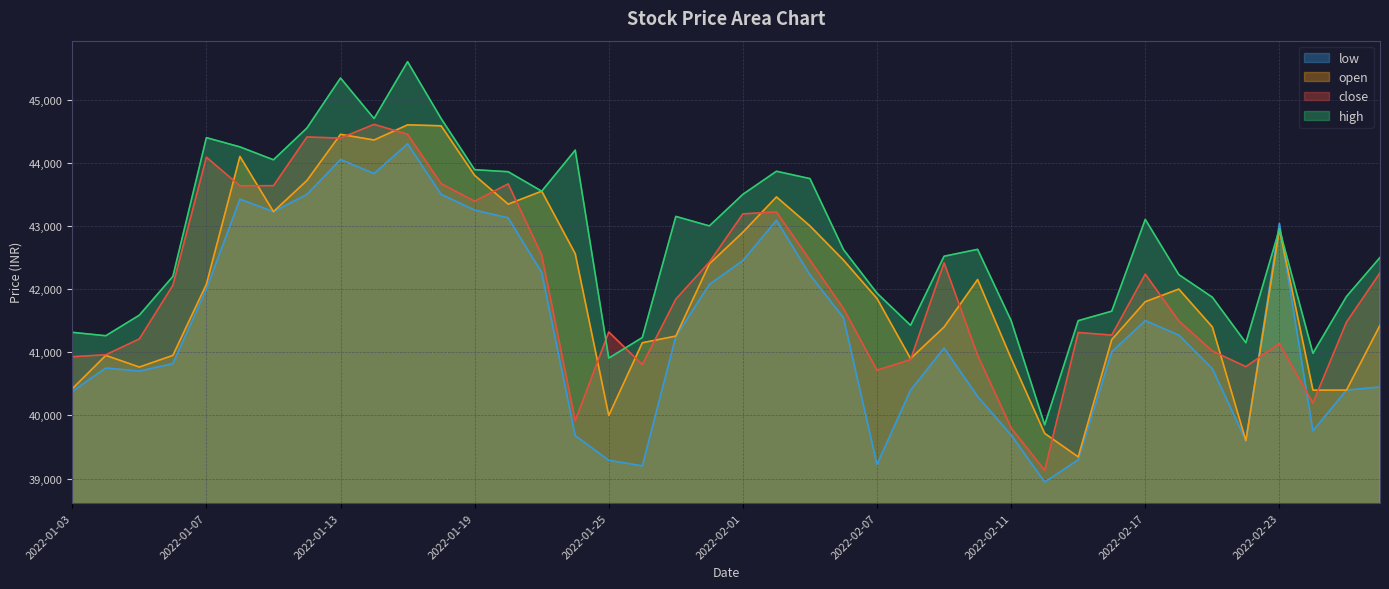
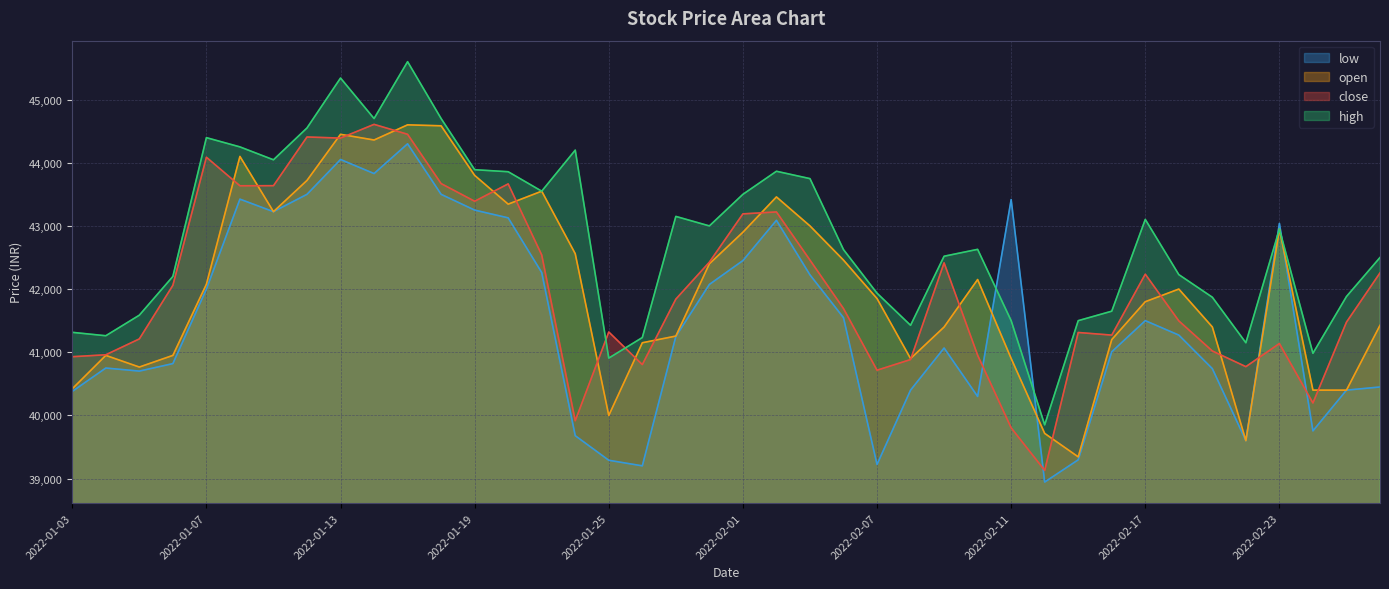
low, 2022-02-11: 39,700 -> 43,400
